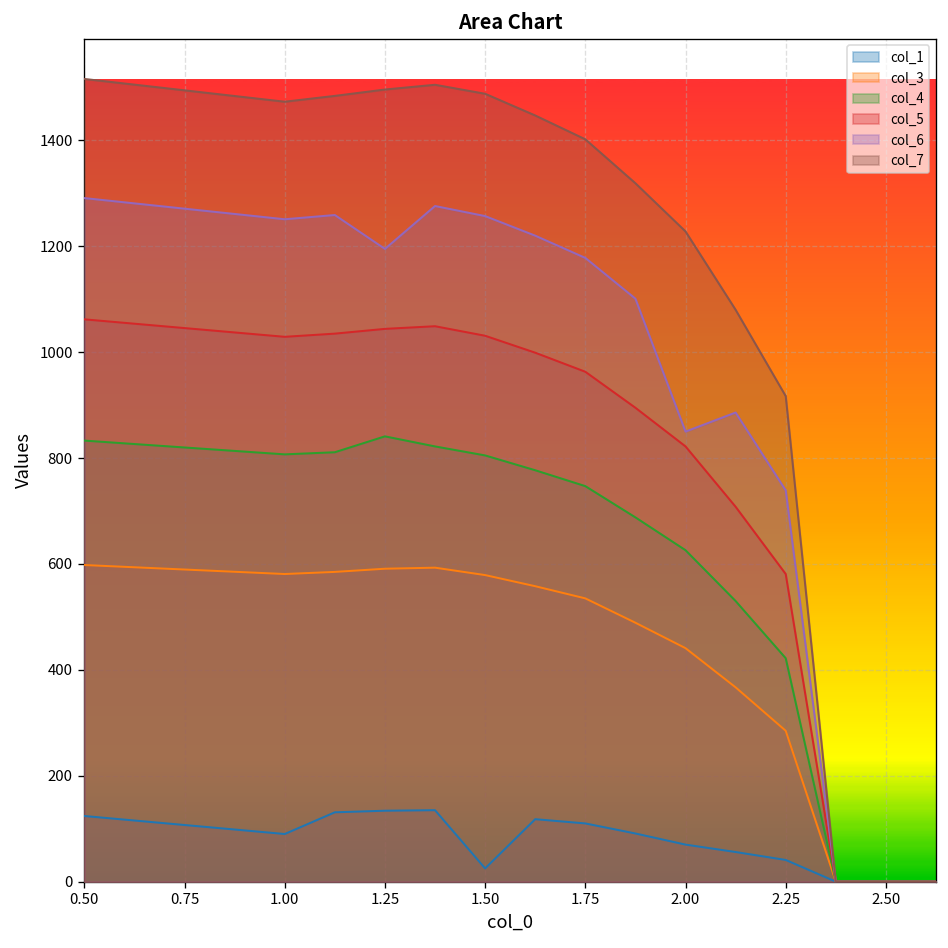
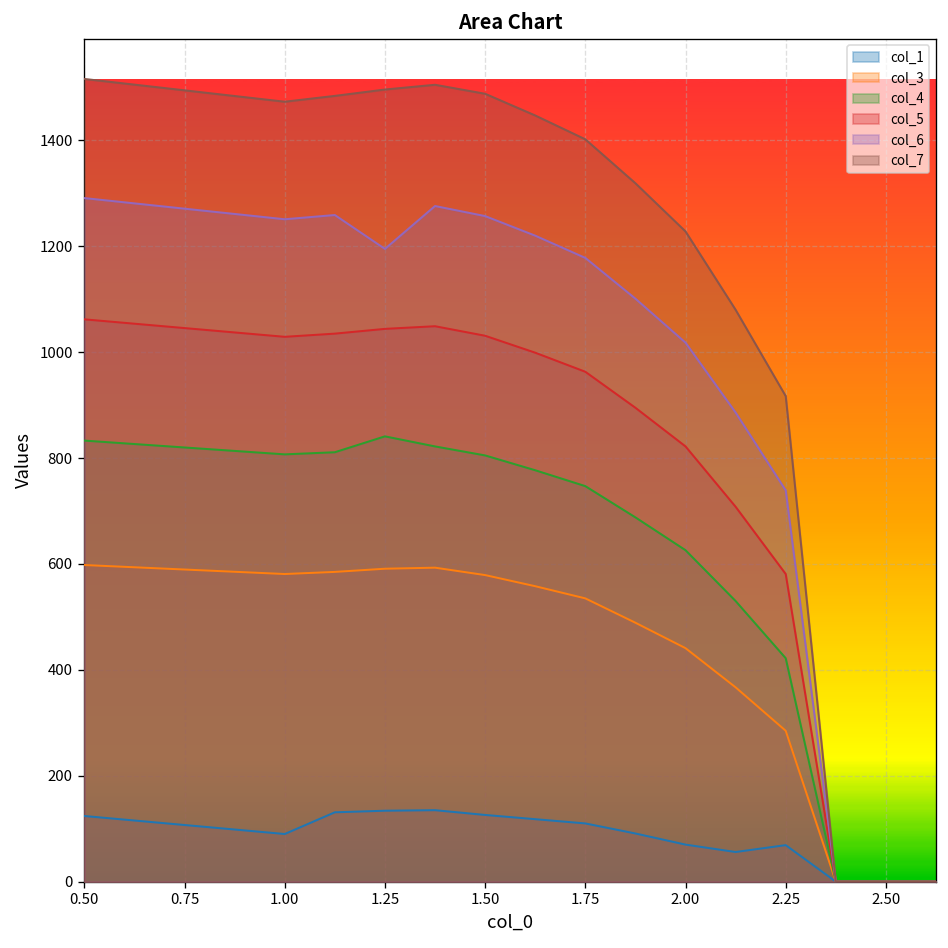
col_1, 1.50: 30 -> 130
col_6, 2.00: 850 -> 1020
col_1, 2.25: 40 -> 70
